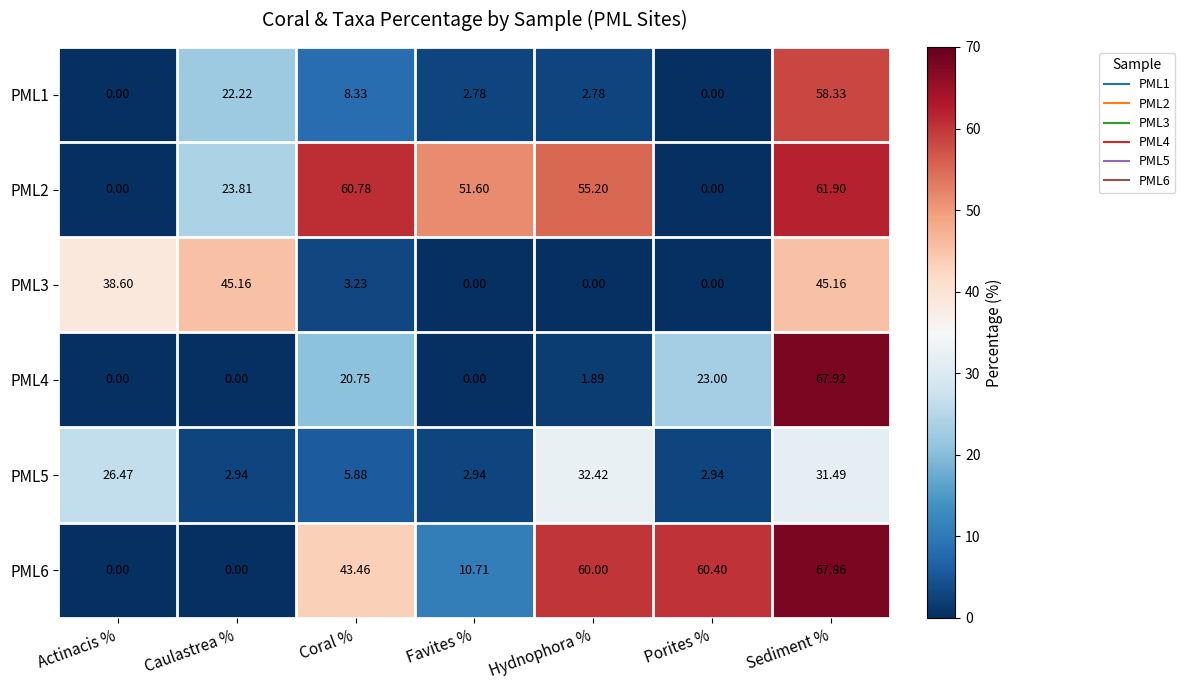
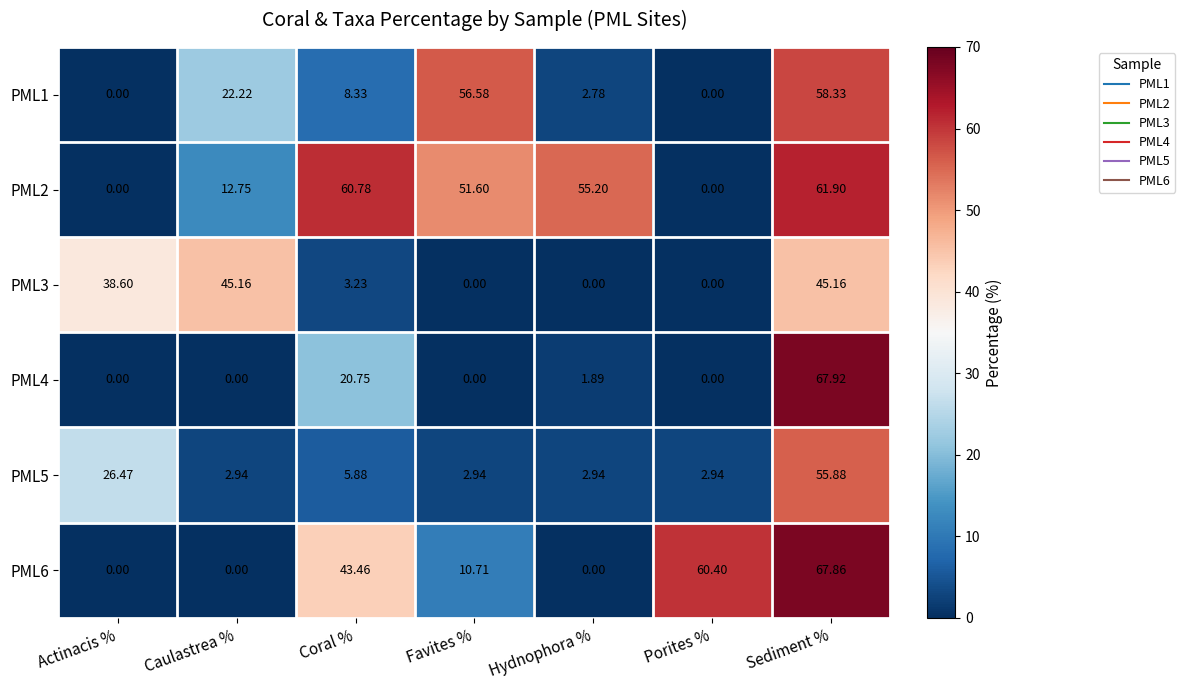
PML1, Favites %: 2.78 -> 56.58
PML2, Caulastrea %: 23.81 -> 12.75
PML4, Porites %: 23.00 -> 0.00
PML5, Hydnophora %: 32.42 -> 2.94
PML5, Sediment %: 31.49 -> 55.88
PML6, Hydnophora %: 60.00 -> 0.00
